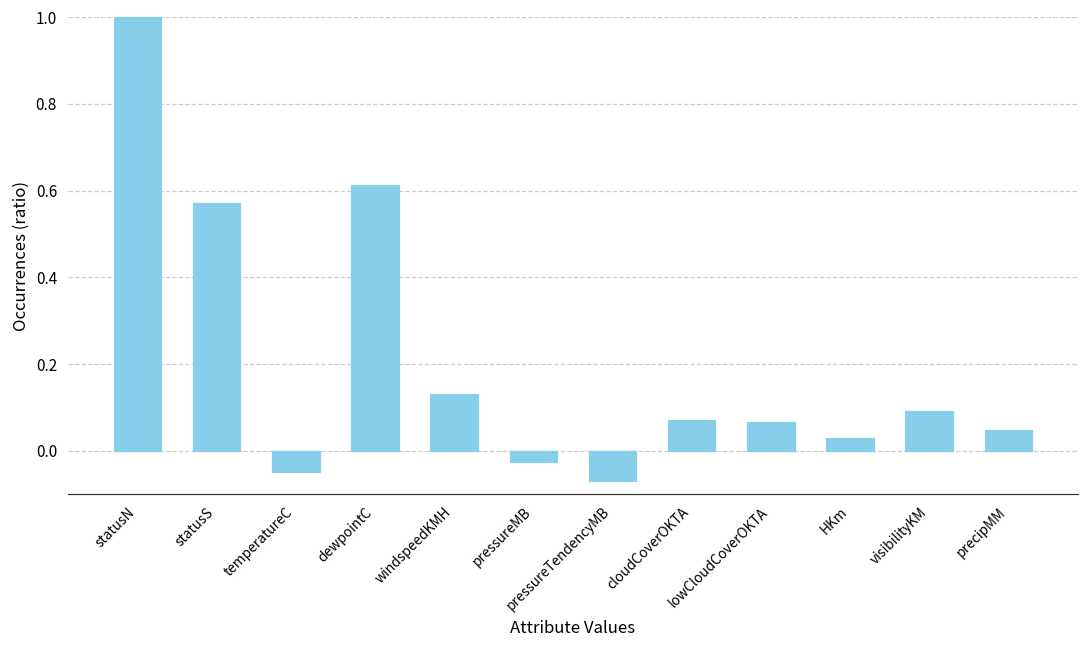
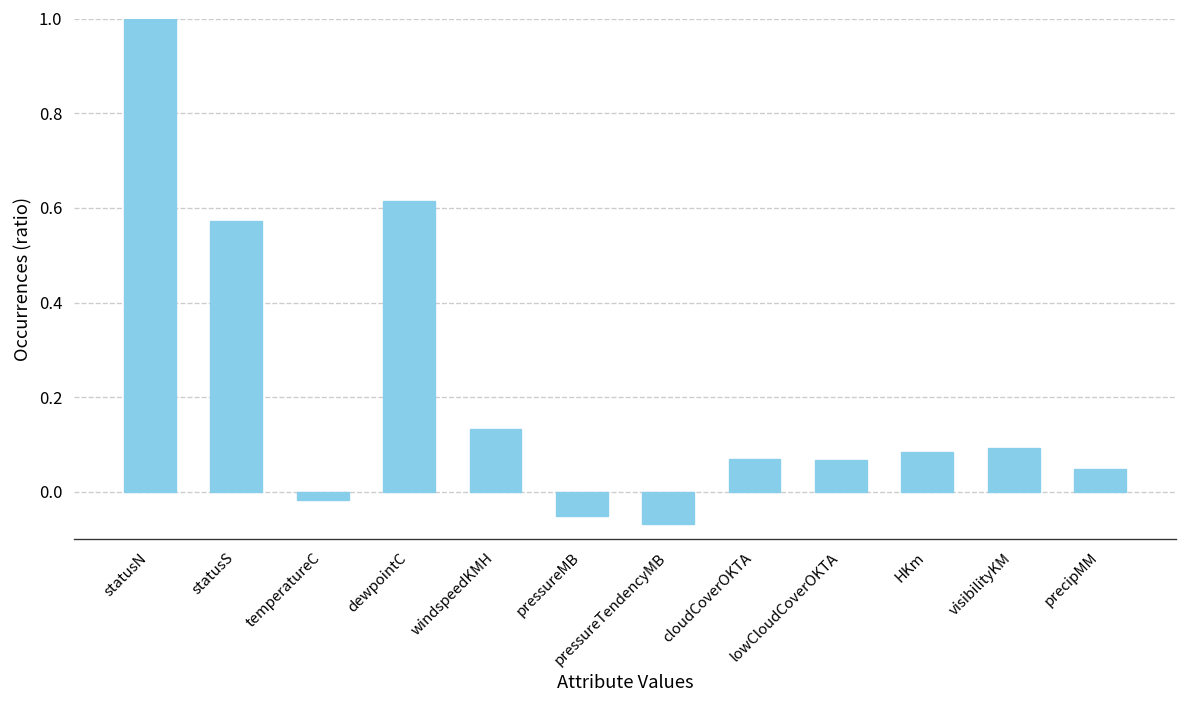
temperatureC: -0.05 -> -0.02
pressureMB: -0.02 -> -0.05
HKm: 0.03 -> 0.08
